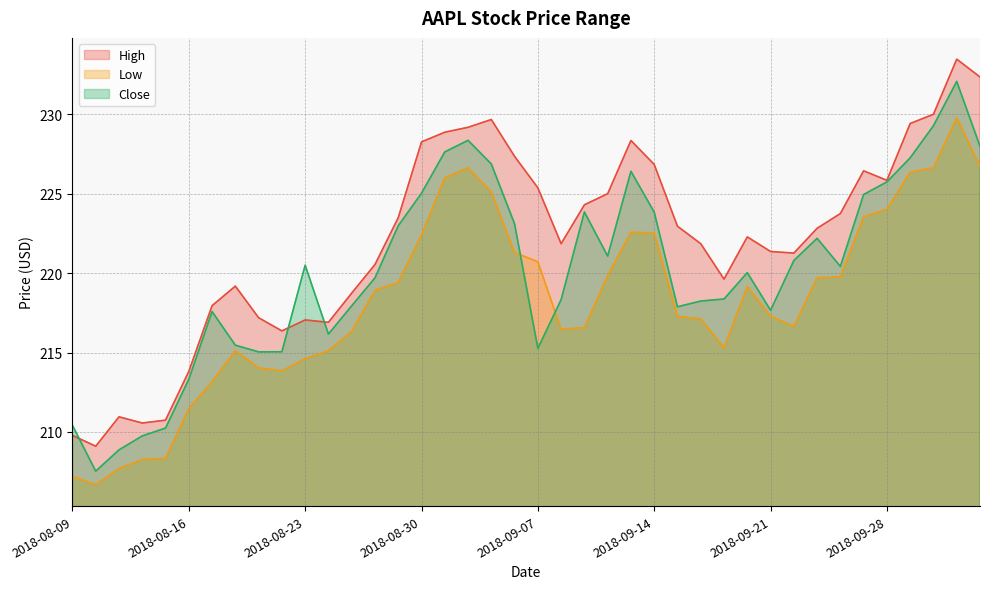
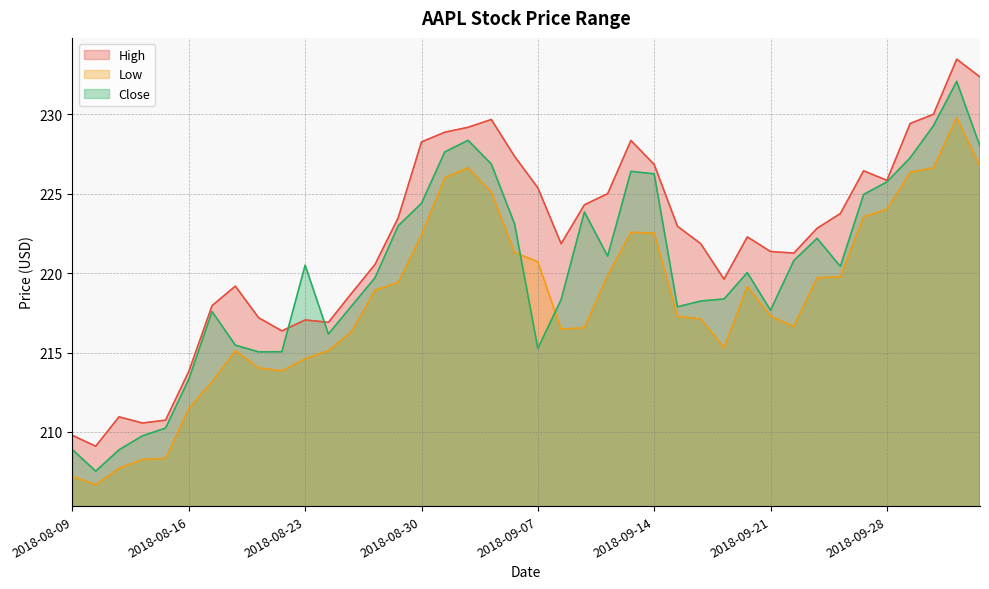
Close, 2018-08-09: 210.4 -> 208.9
Close, 2018-08-30: 225.0 -> 224.4
Close, 2018-09-14: 223.8 -> 226.2
